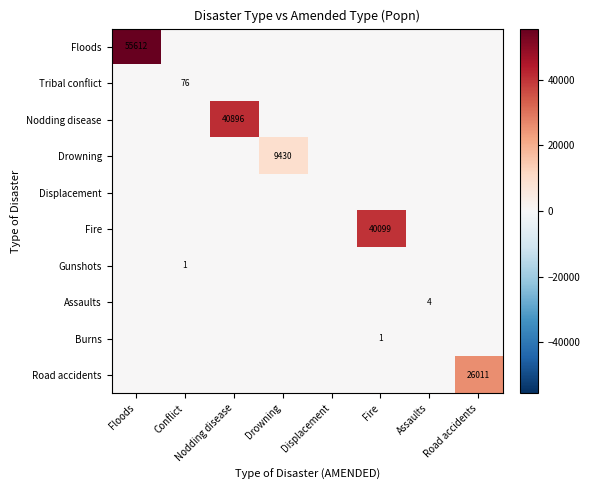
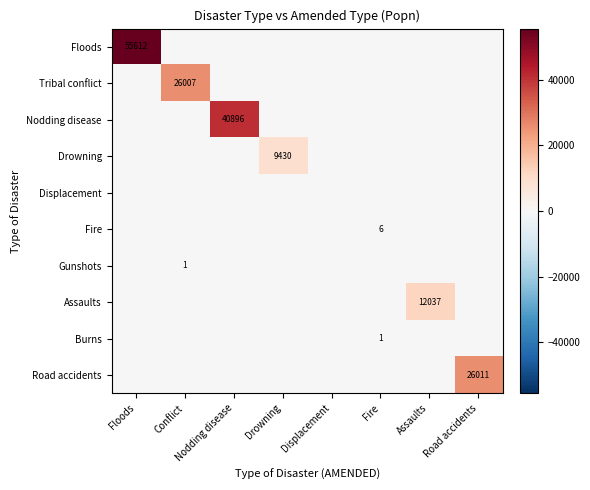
Tribal conflict, Conflict: 76 -> 26007
Fire, Fire: 40099 -> 6
Assaults, Assaults: 4 -> 12037
